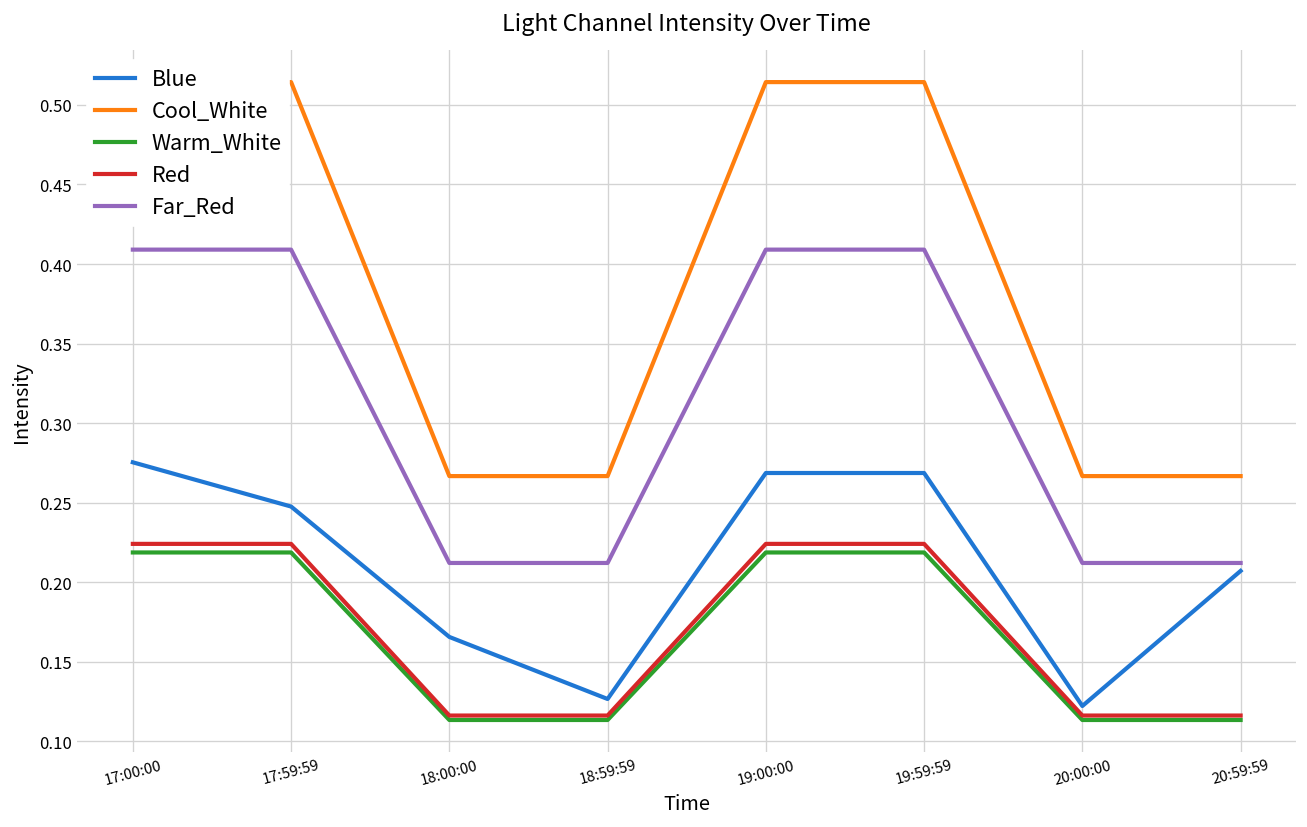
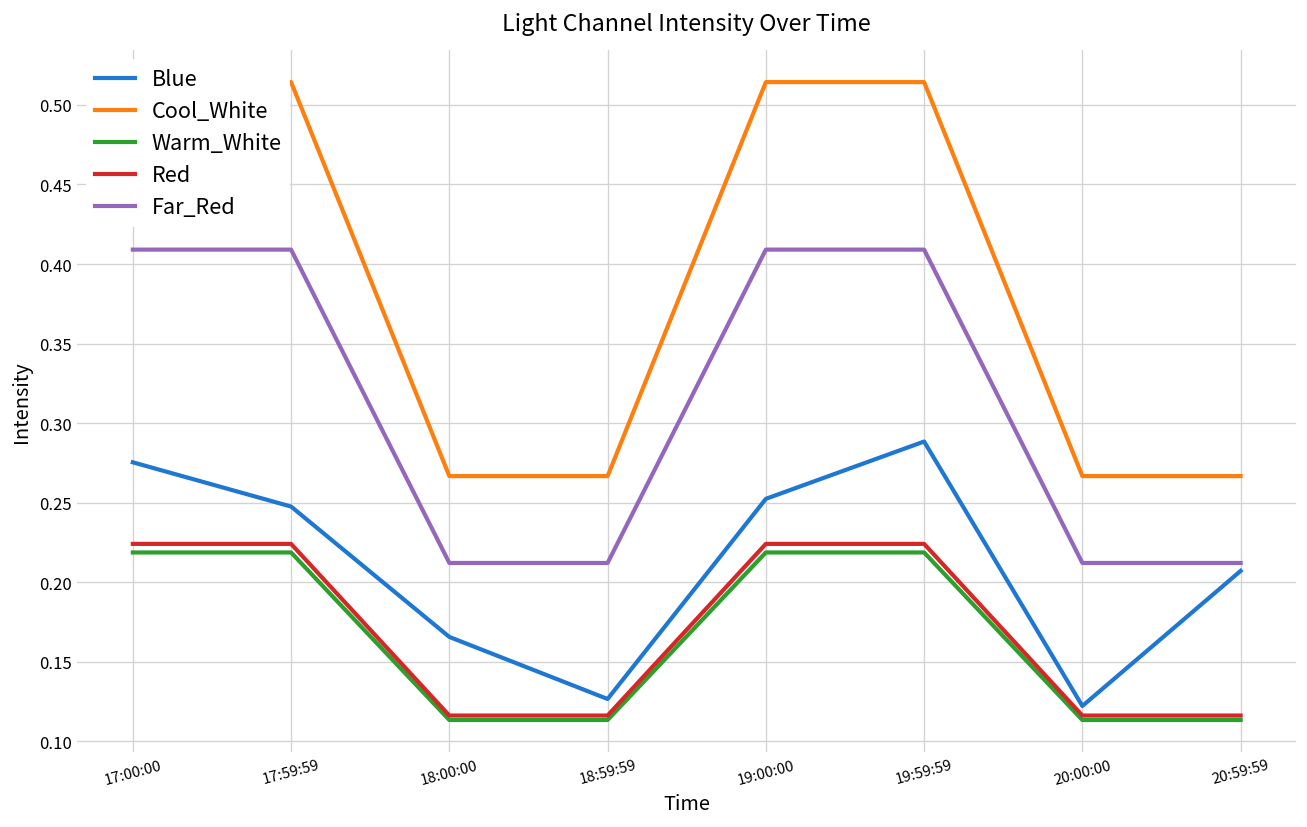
Blue, 19:00:00: 0.269 -> 0.252
Blue, 19:59:59: 0.269 -> 0.288
